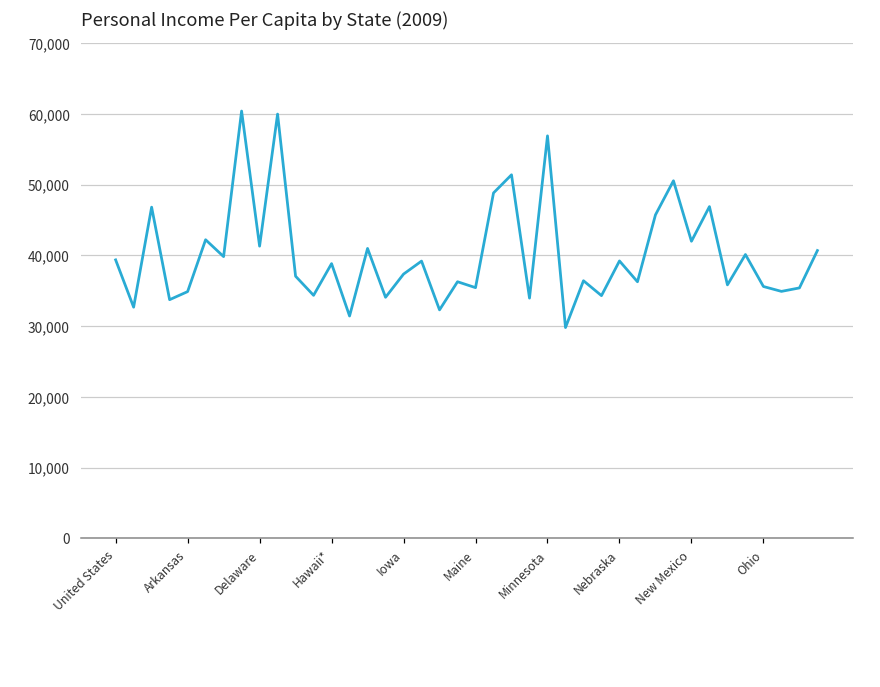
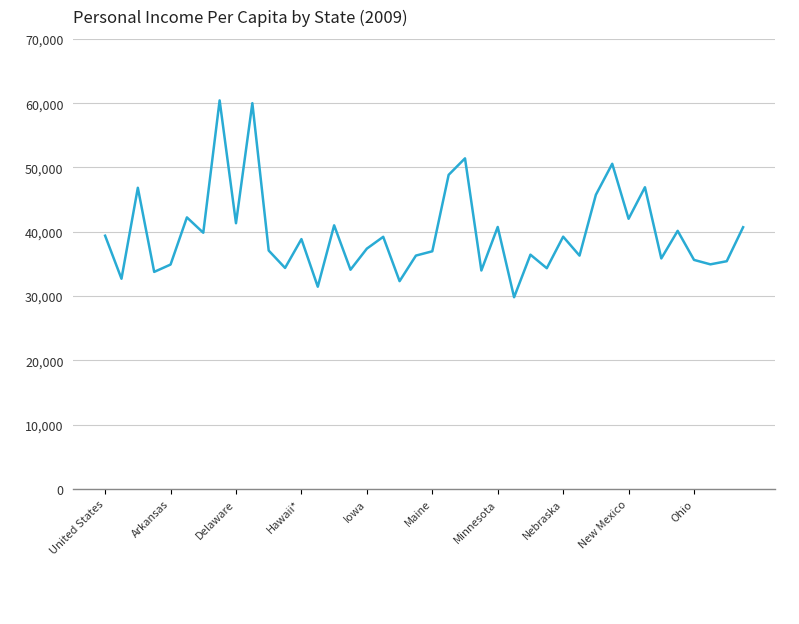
Maine: 35,000 -> 37,000
Minnesota: 57,000 -> 41,000
